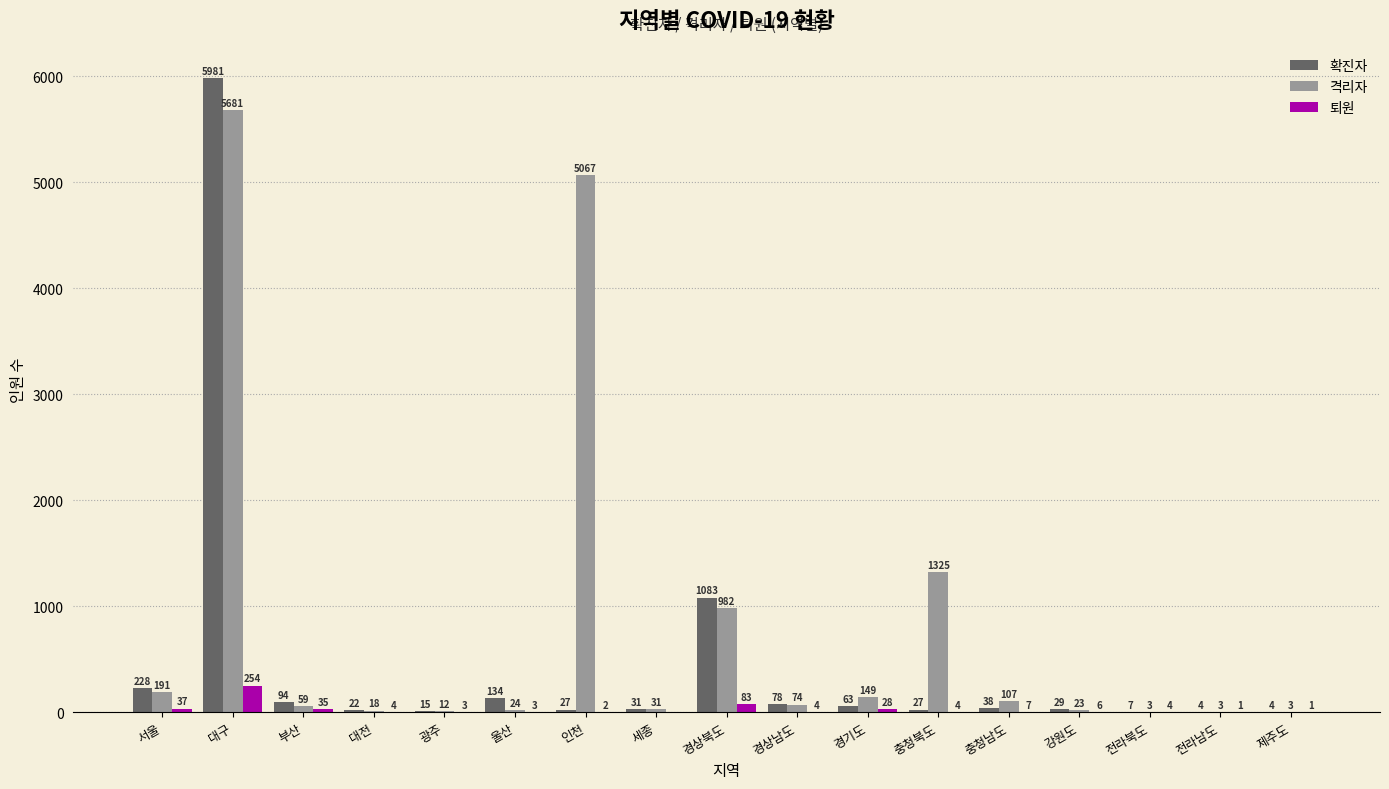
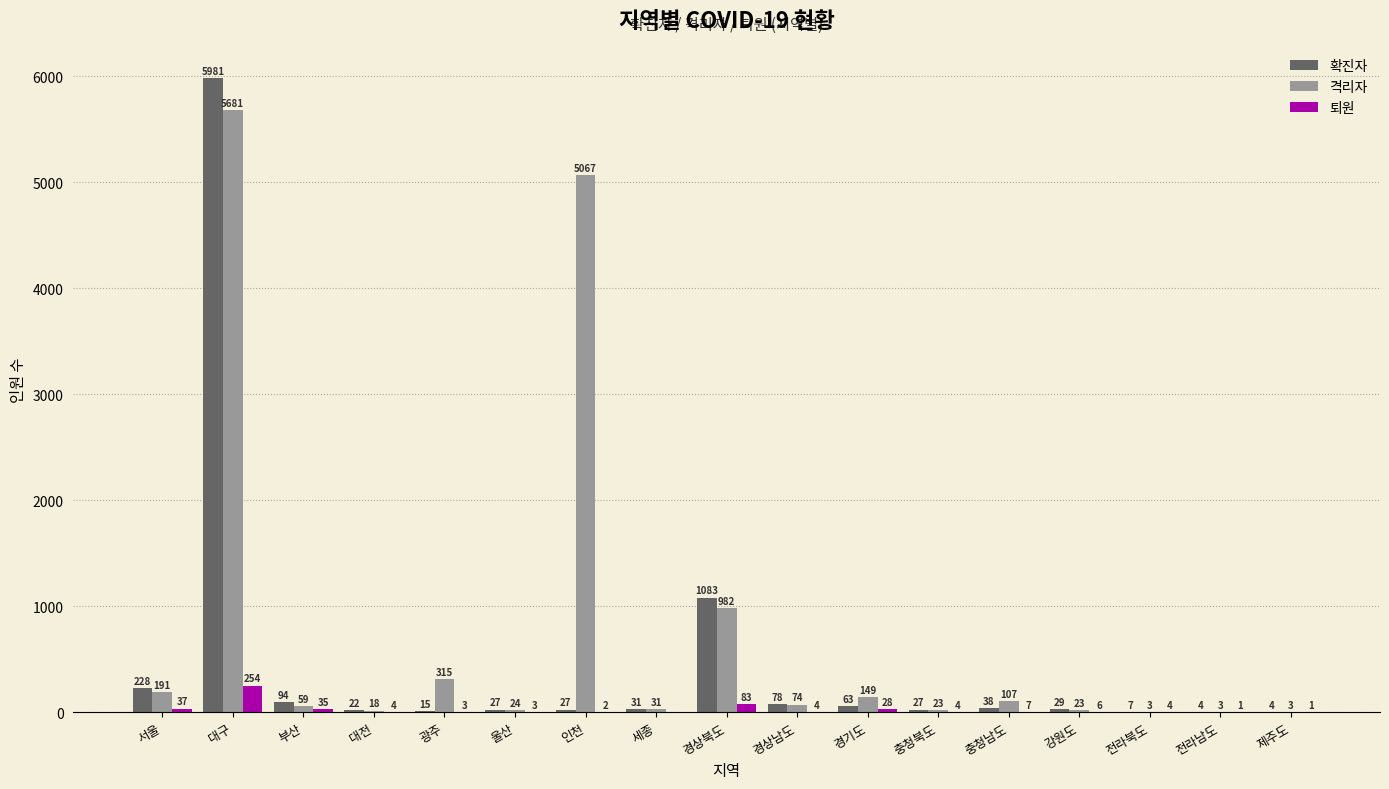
격리자, 광주: 12 -> 315
확진자, 울산: 134 -> 27
격리자, 충청북도: 1325 -> 23
